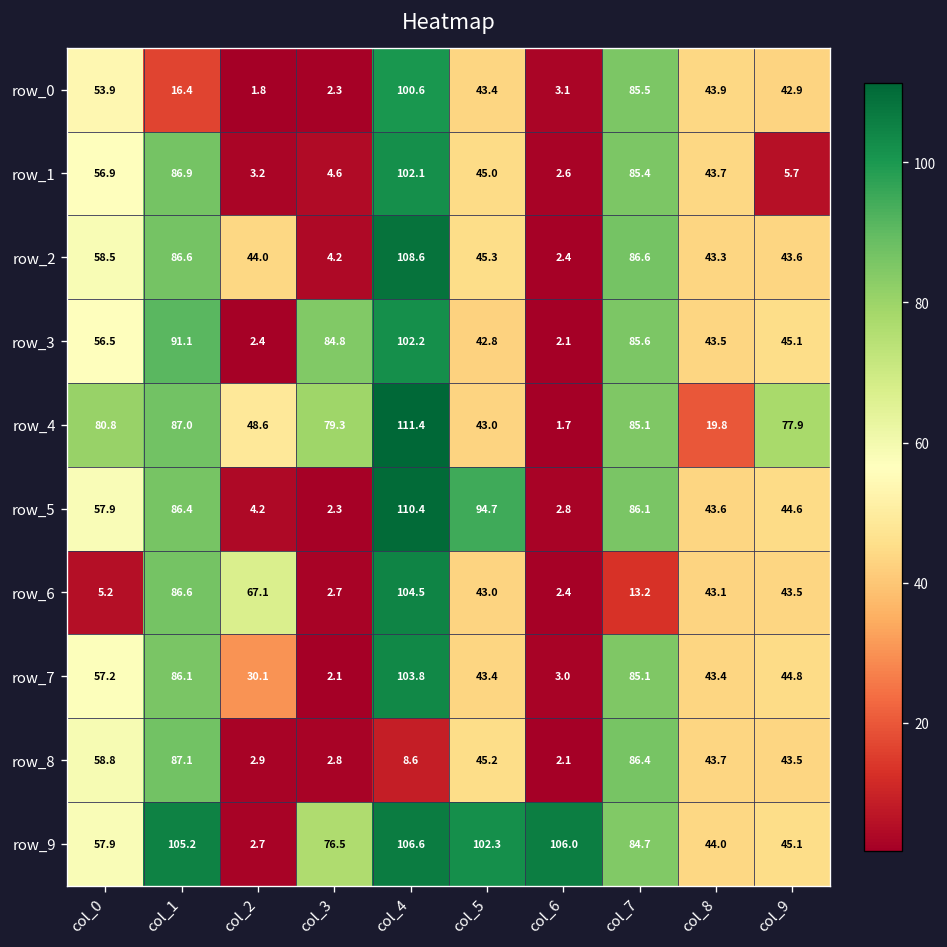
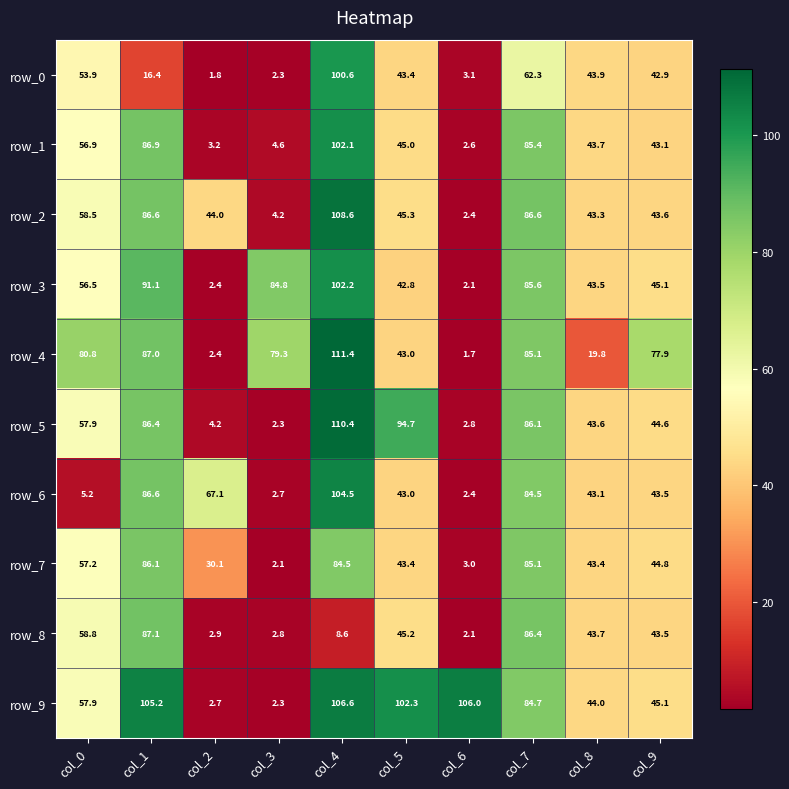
row_0, col_7: 85.5 -> 62.3
row_1, col_9: 5.7 -> 43.1
row_4, col_2: 48.6 -> 2.4
row_6, col_7: 13.2 -> 84.5
row_7, col_4: 103.8 -> 84.5
row_9, col_3: 76.5 -> 2.3
